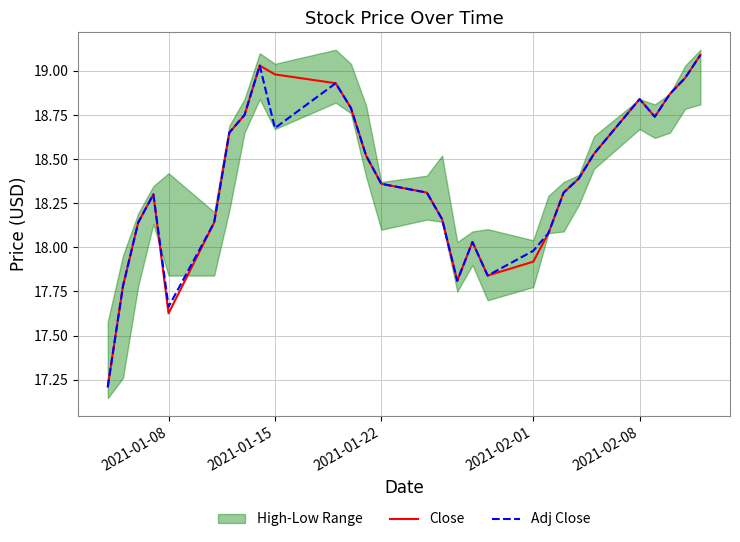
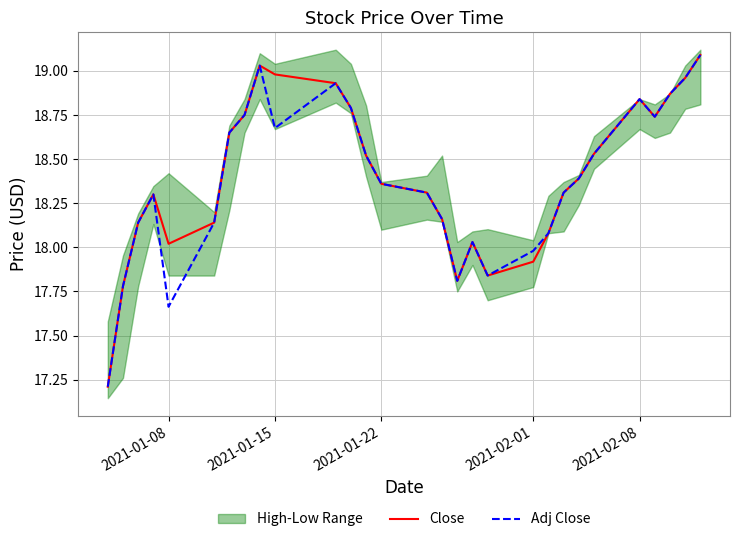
Close, 2021-01-08: 17.63 -> 18.02
